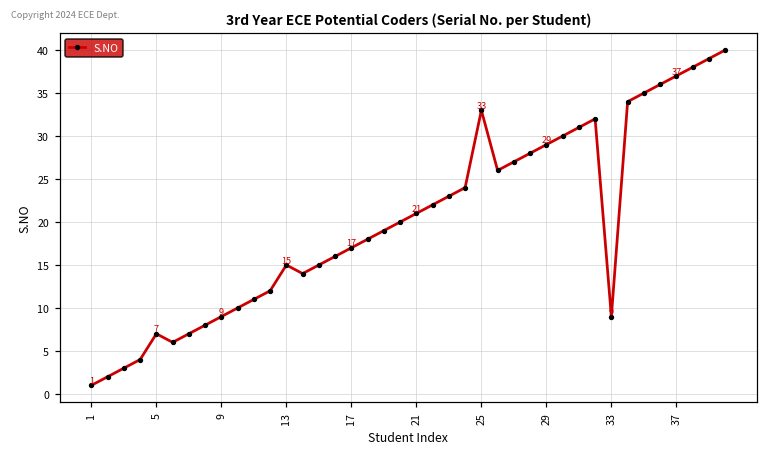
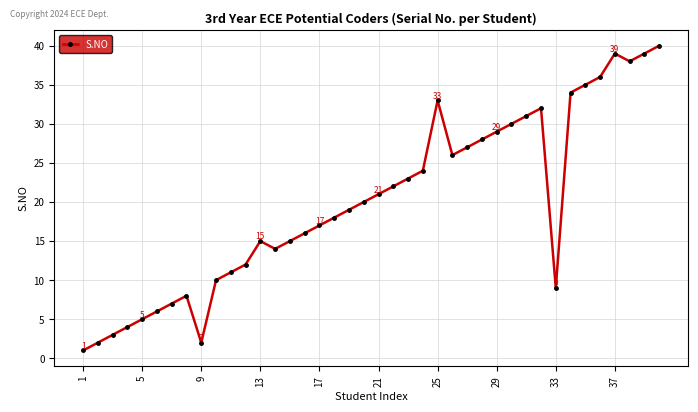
5: 7 -> 5
9: 9 -> 2
37: 37 -> 39
